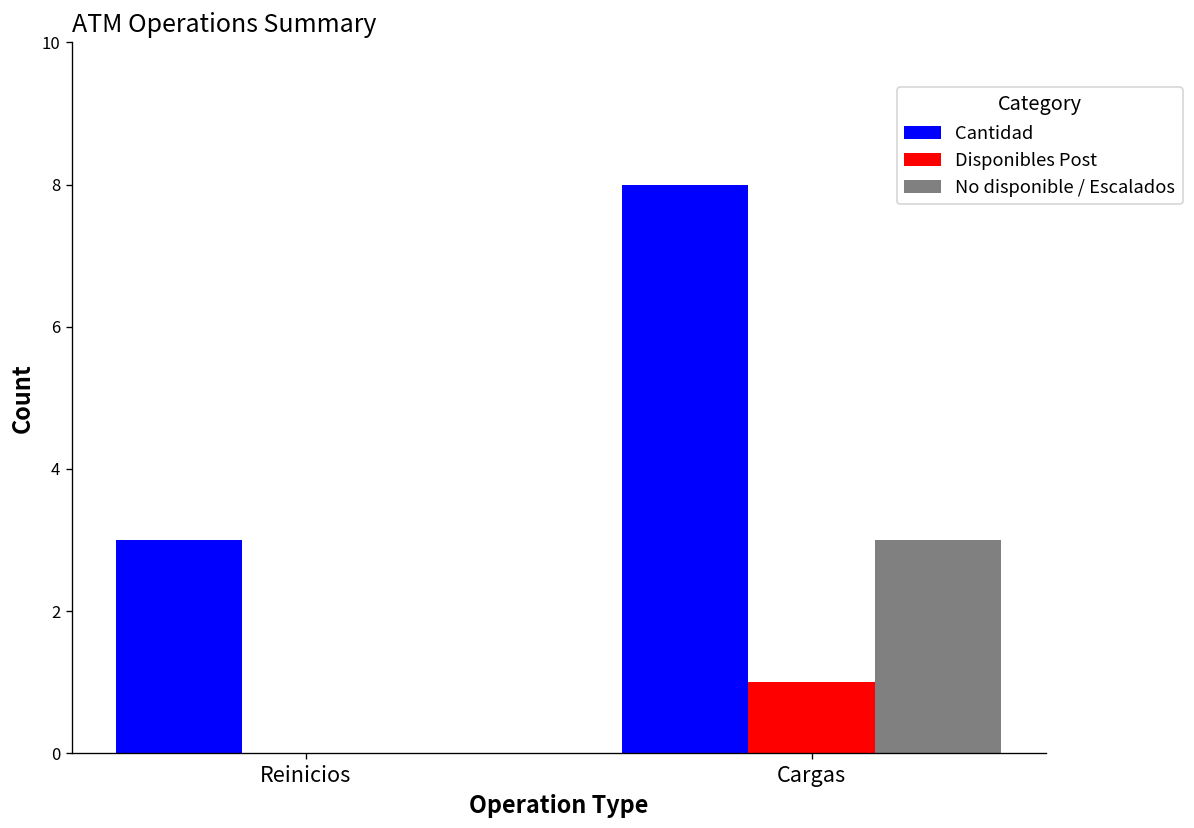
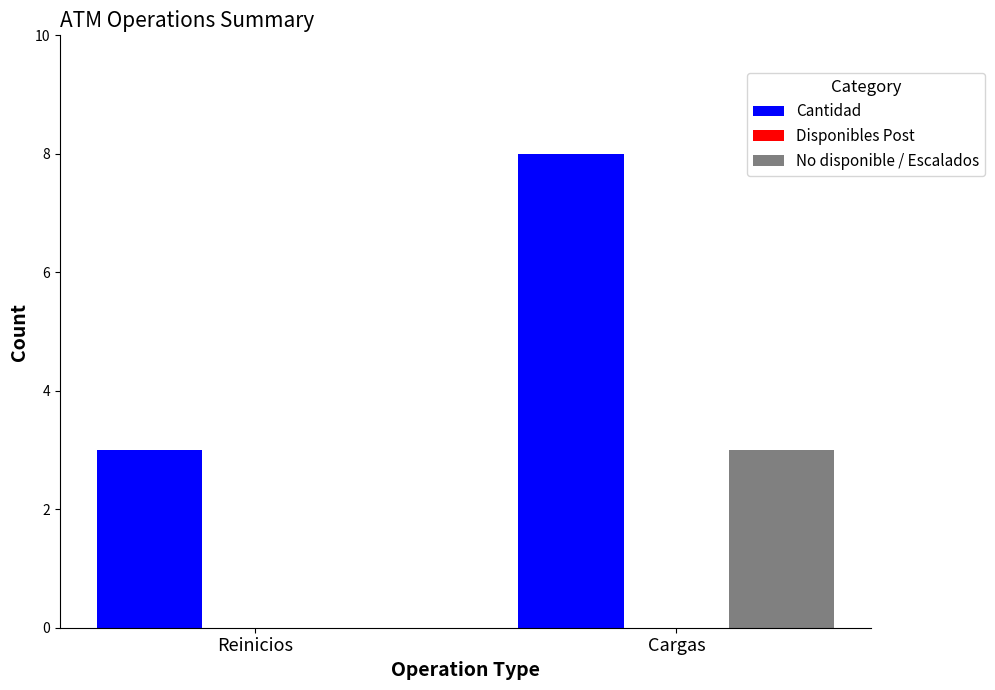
Disponibles Post, Cargas: 1 -> 0
